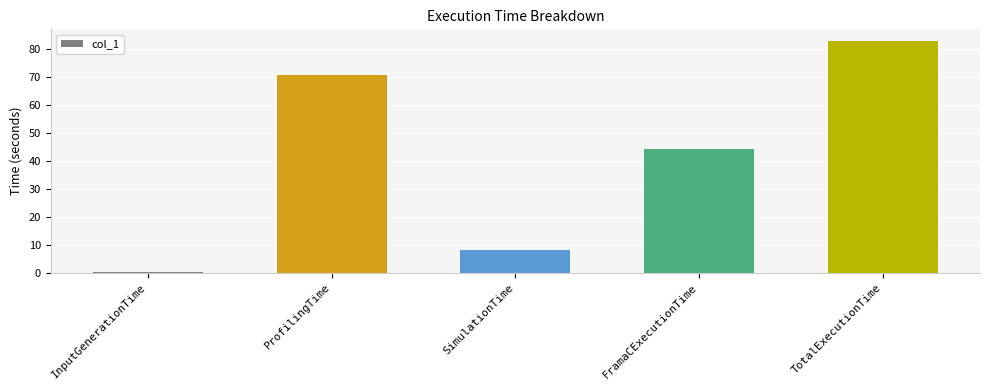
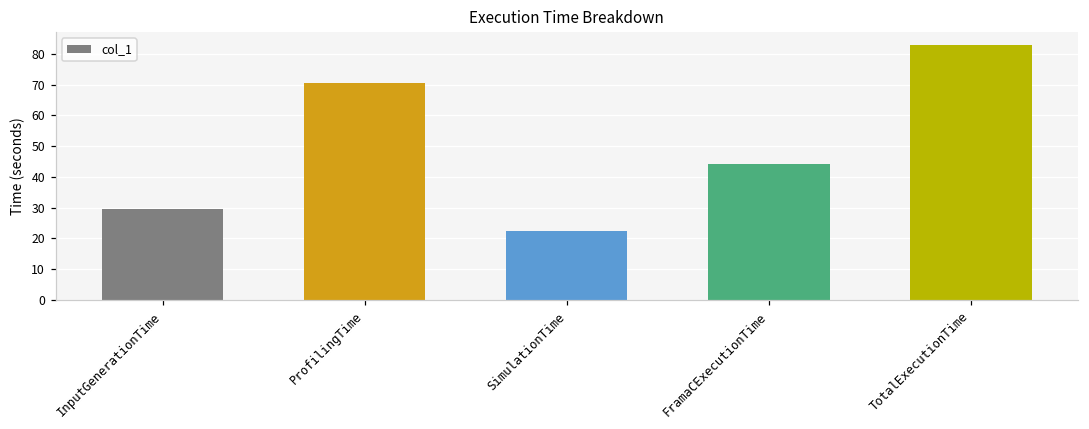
InputGenerationTime: 0 -> 29
SimulationTime: 8 -> 22
